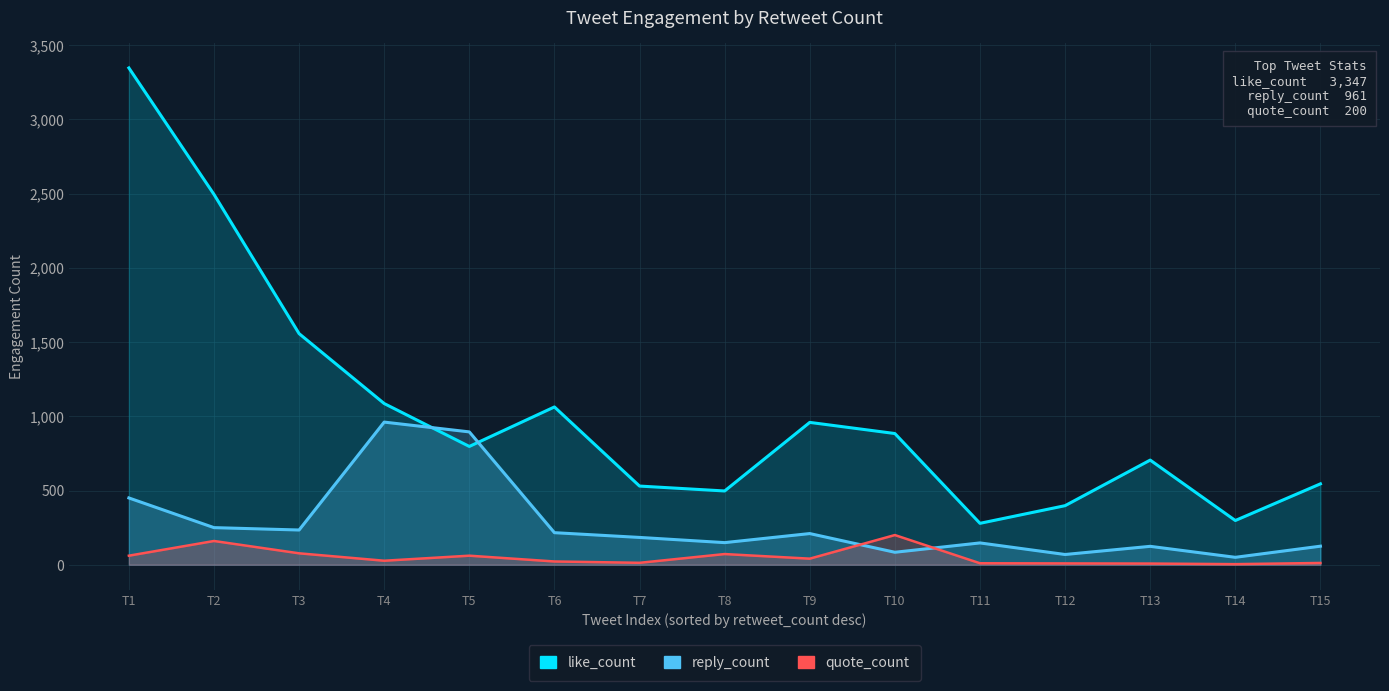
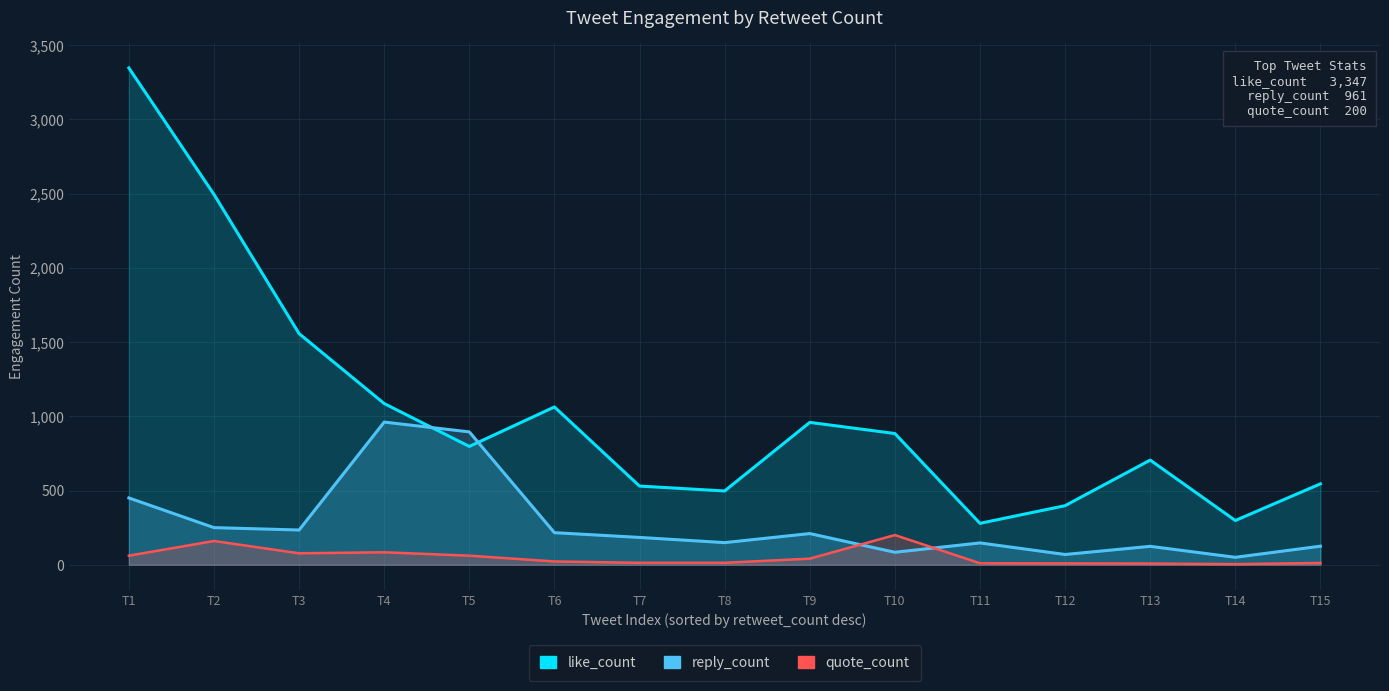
quote_count, T4: 30 -> 80
quote_count, T8: 70 -> 10
